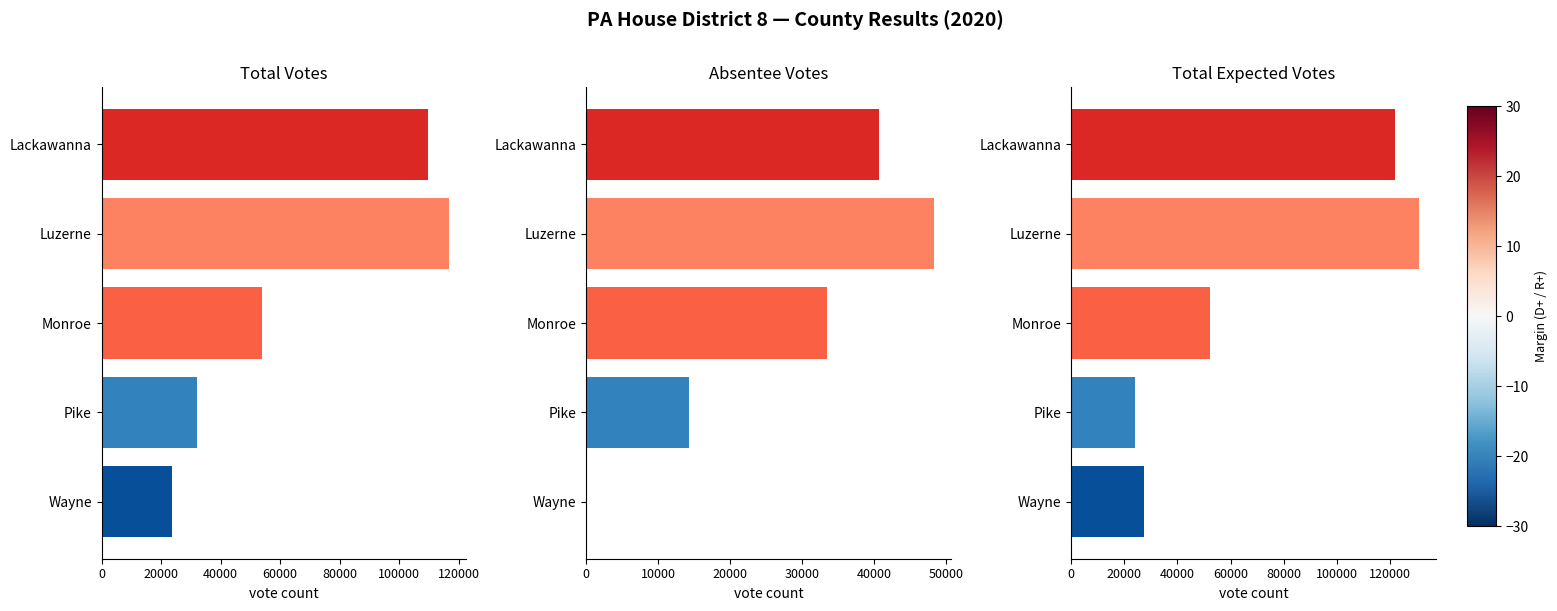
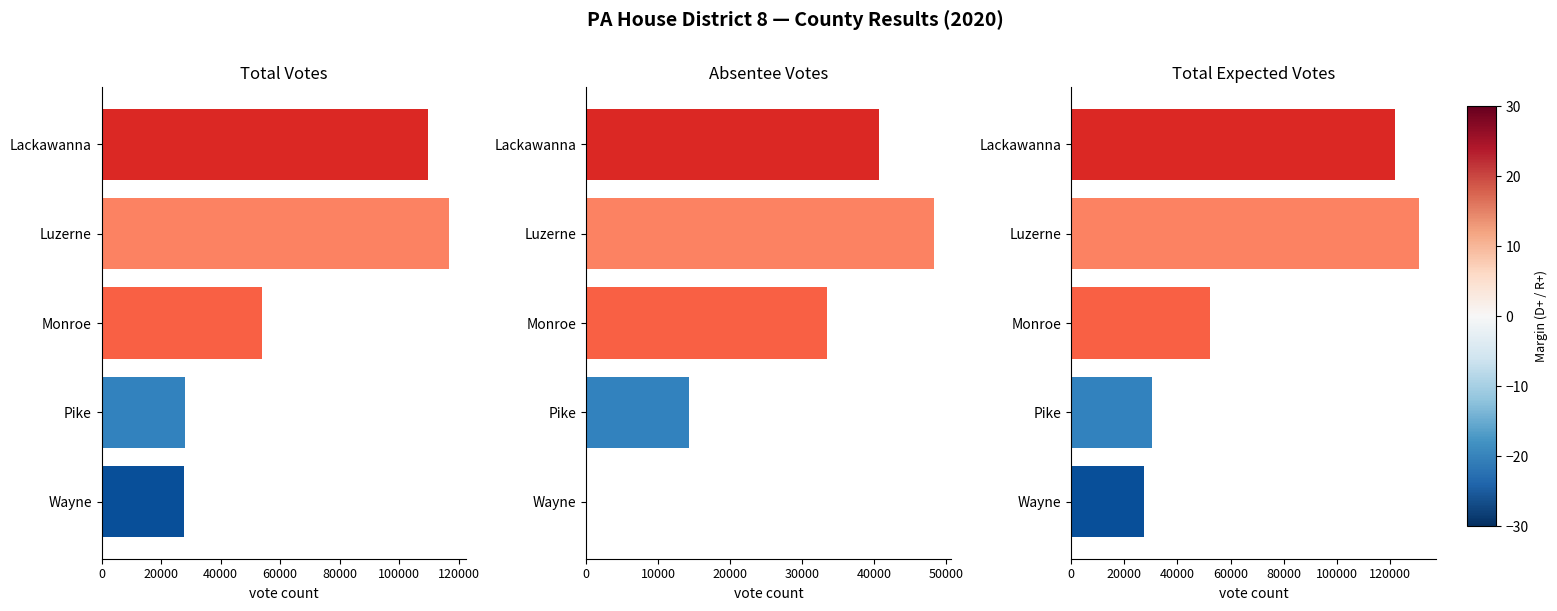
Total Votes, Pike: 32000 -> 28000
Total Votes, Wayne: 24000 -> 28000
Total Expected Votes, Pike: 24000 -> 31000
